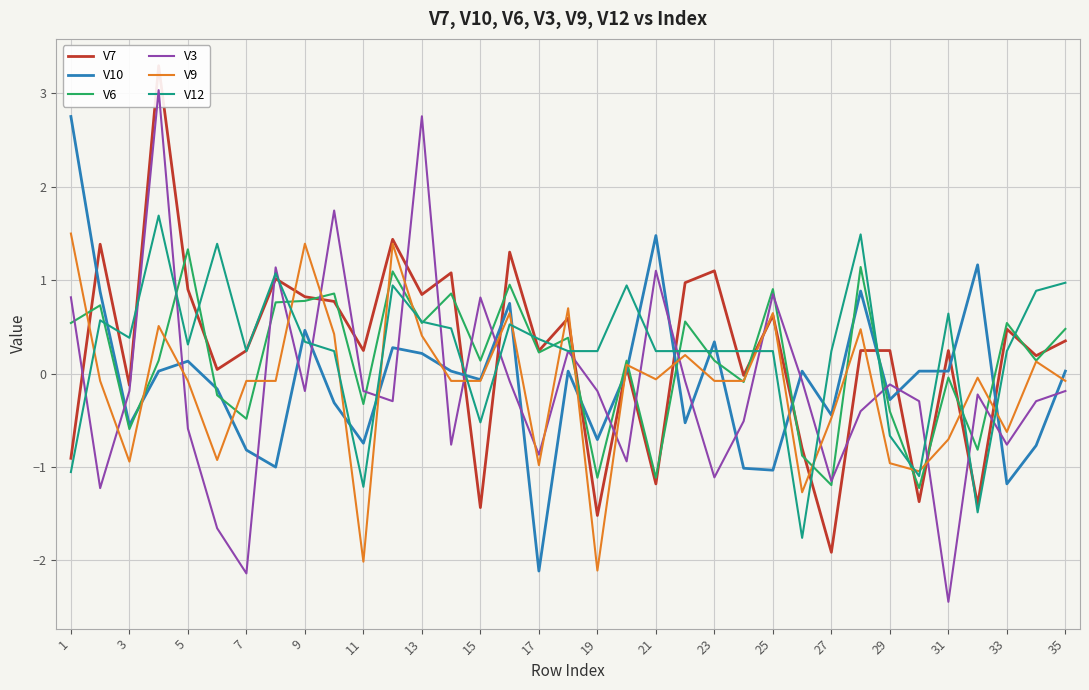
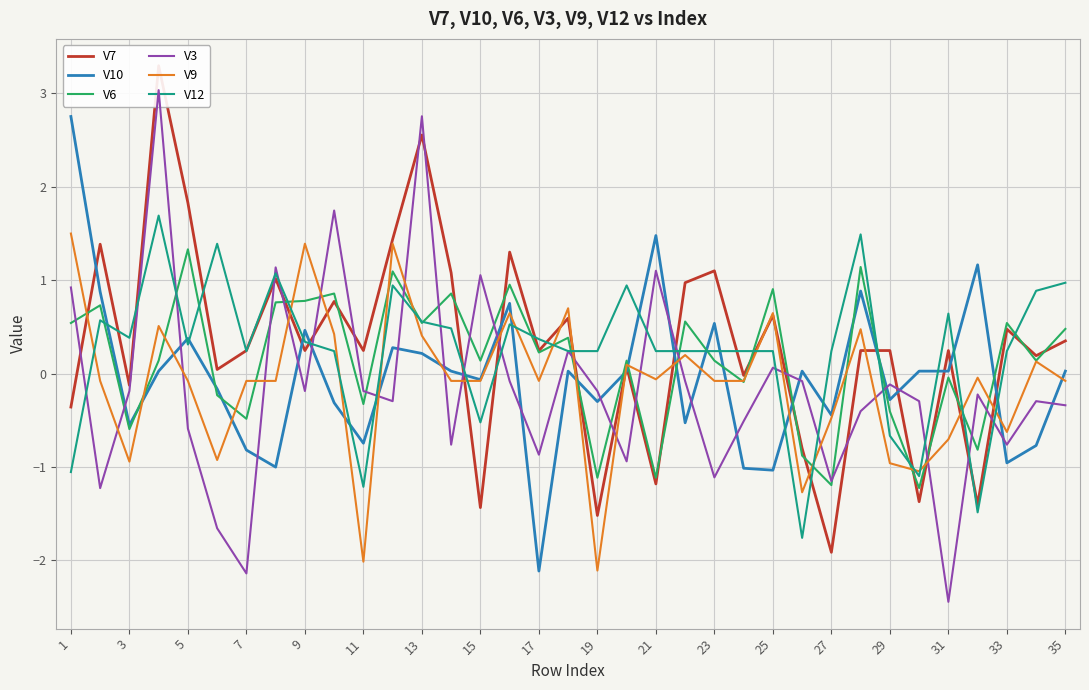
V7, 1: -0.9 -> -0.4
V3, 1: 0.8 -> 0.9
V7, 5: 0.9 -> 1.8
V10, 5: 0.1 -> 0.4
V7, 9: 0.8 -> 0.2
V7, 13: 0.8 -> 2.6
V3, 15: 0.8 -> 1.1
V9, 17: -1.0 -> -0.1
V10, 19: -0.7 -> -0.3
V10, 23: 0.3 -> 0.5
V3, 25: 0.9 -> 0.1
V10, 33: -1.2 -> -1.0
V3, 35: -0.2 -> -0.3
